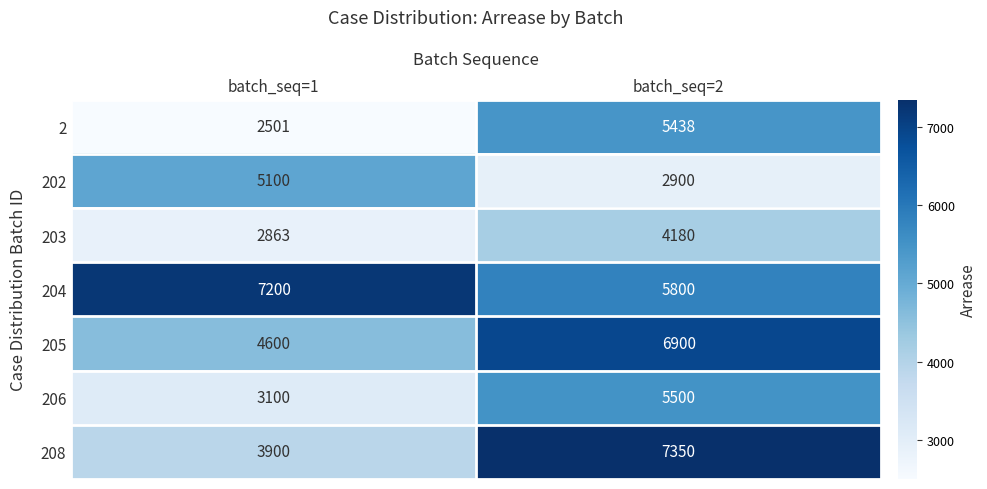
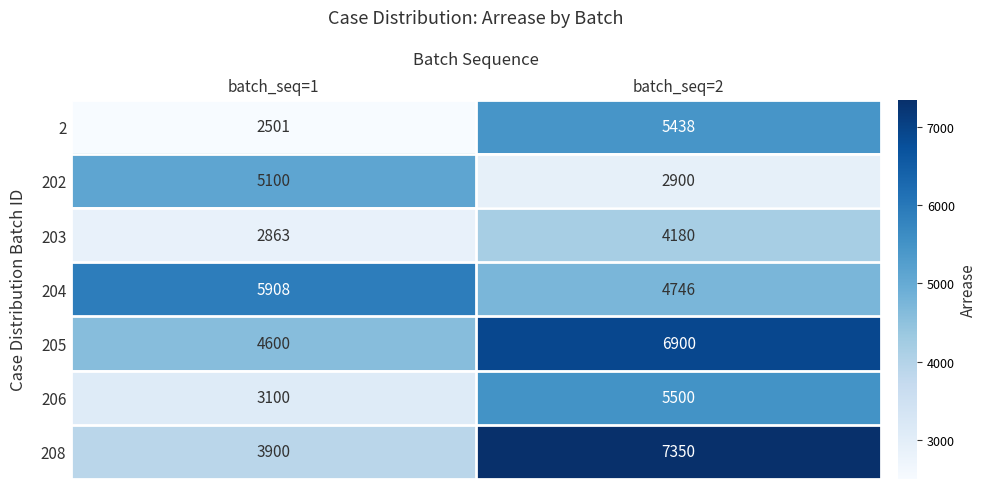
204, batch_seq=1: 7200 -> 5908
204, batch_seq=2: 5800 -> 4746
